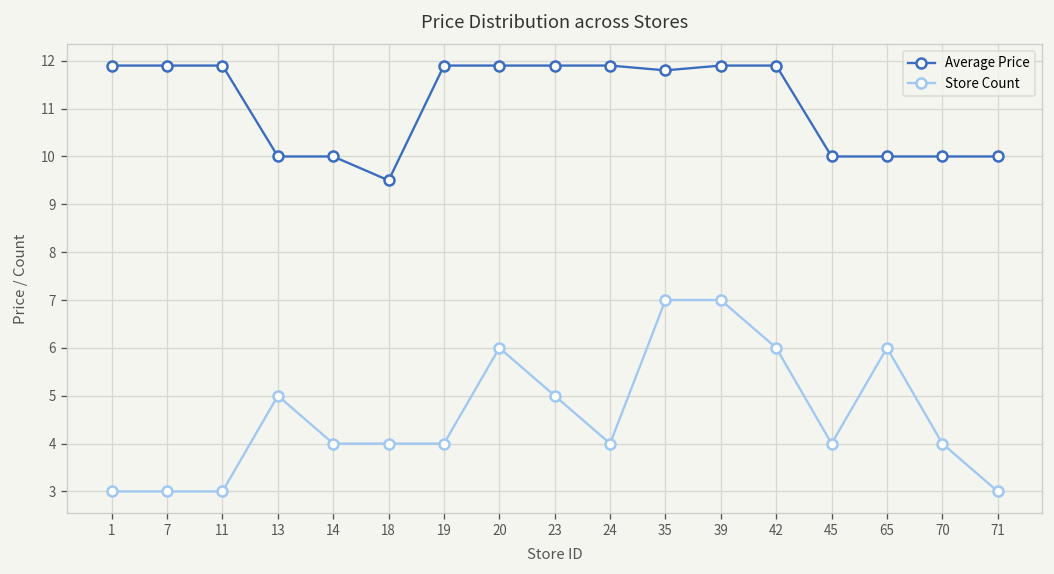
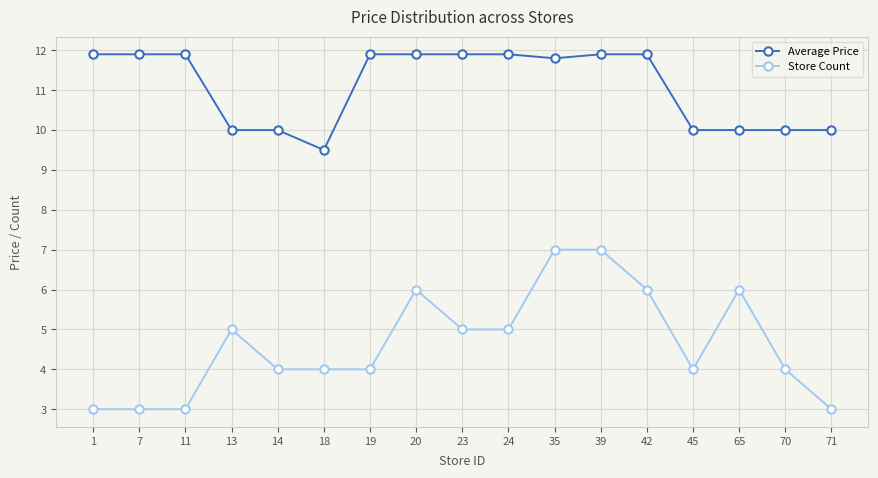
Store Count, 24: 4 -> 5
